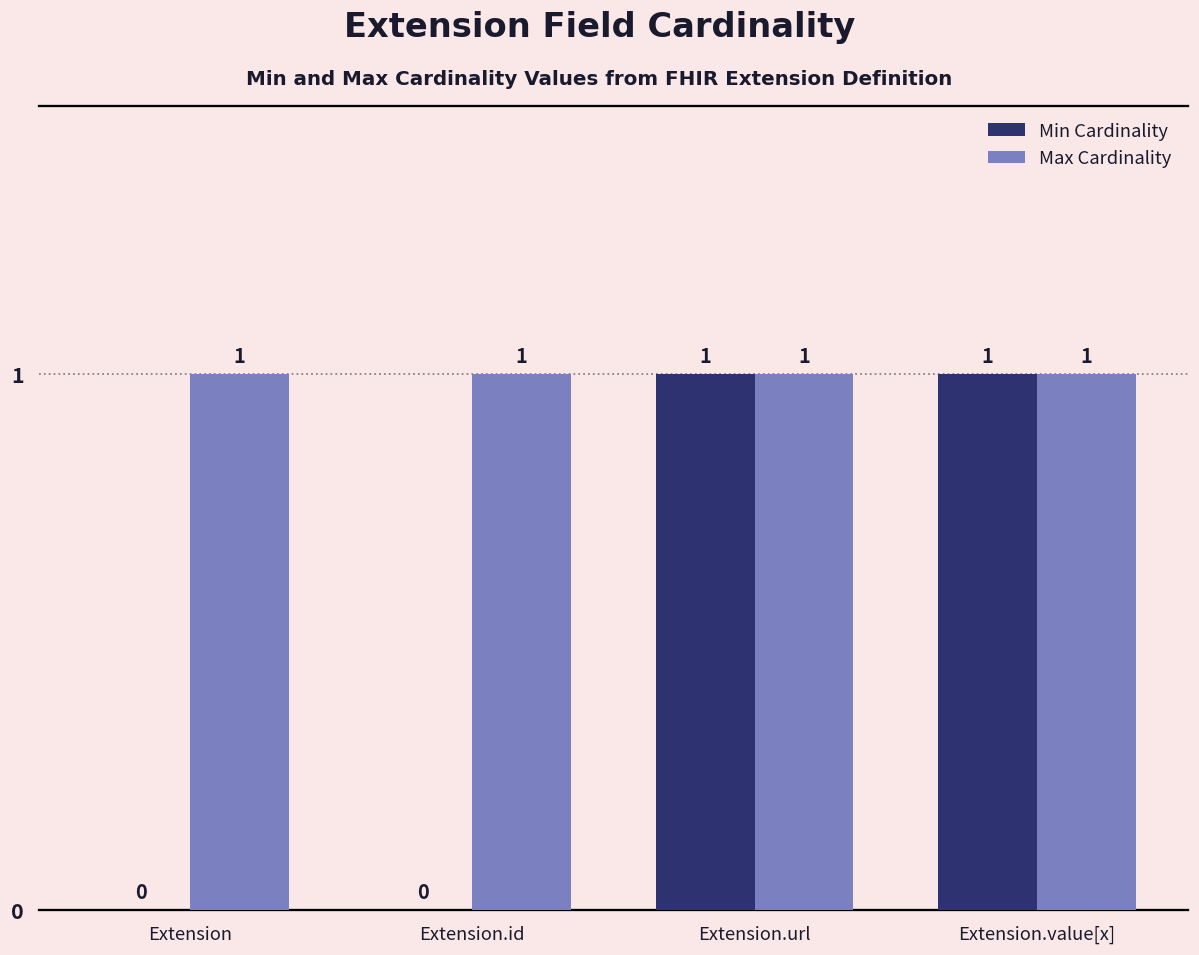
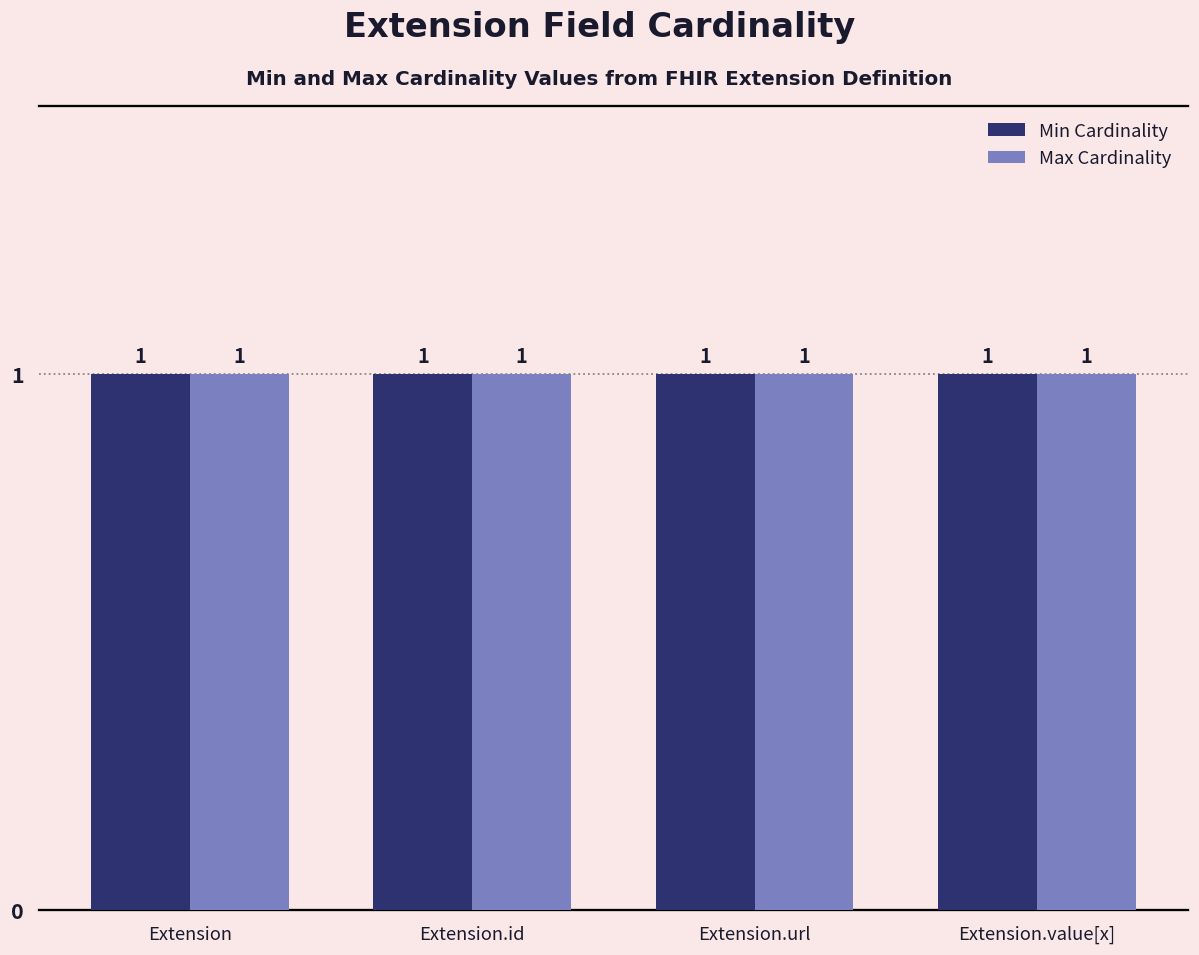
Min Cardinality, Extension: 0 -> 1
Min Cardinality, Extension.id: 0 -> 1
